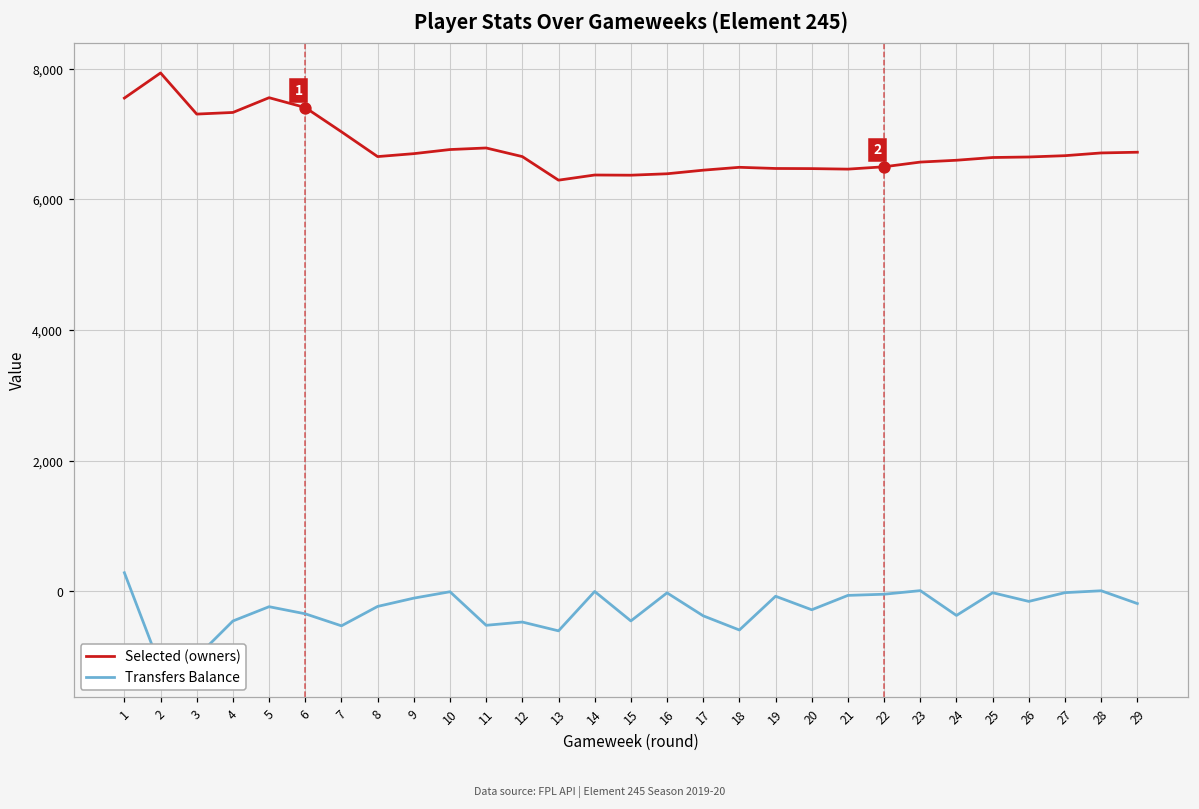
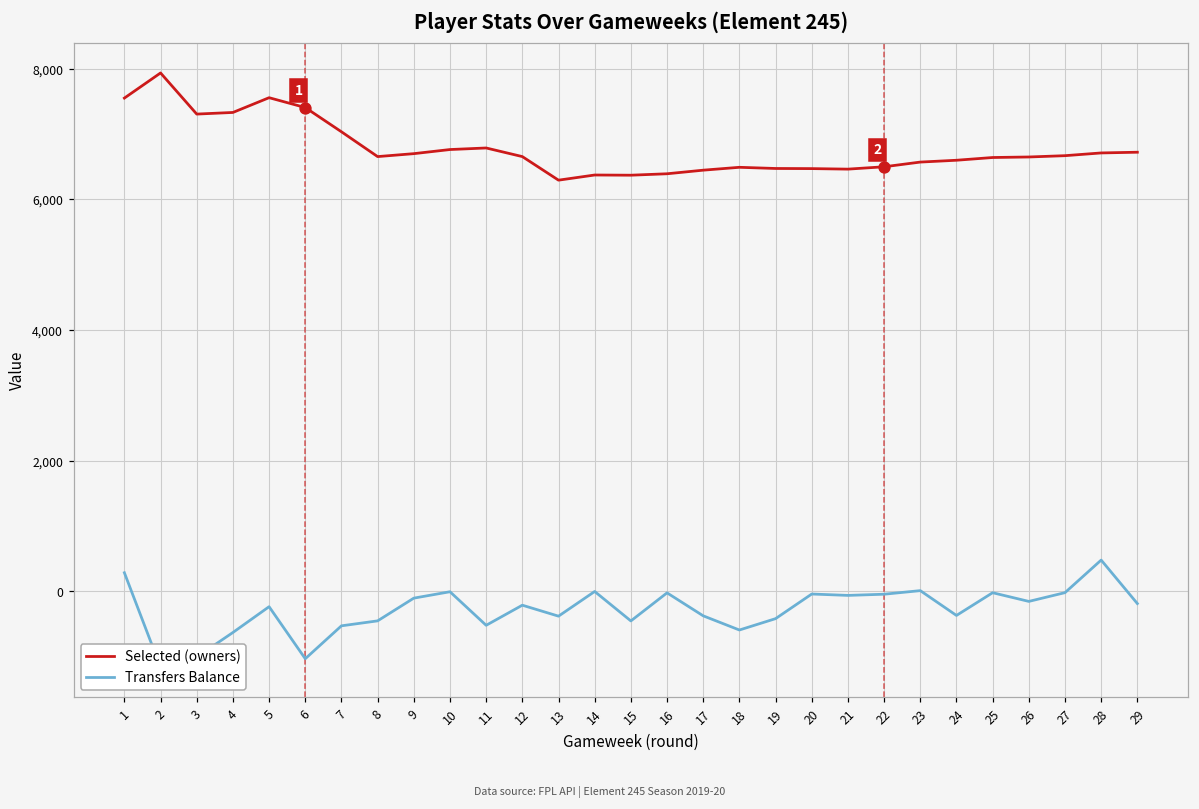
Transfers Balance, 4: -500 -> -600
Transfers Balance, 6: -300 -> -1,000
Transfers Balance, 8: -200 -> -500
Transfers Balance, 12: -500 -> -200
Transfers Balance, 13: -600 -> -400
Transfers Balance, 19: -100 -> -400
Transfers Balance, 20: -300 -> 0
Transfers Balance, 28: 0 -> 500
